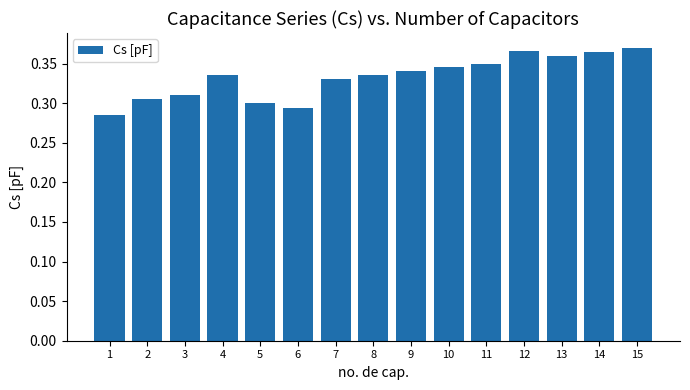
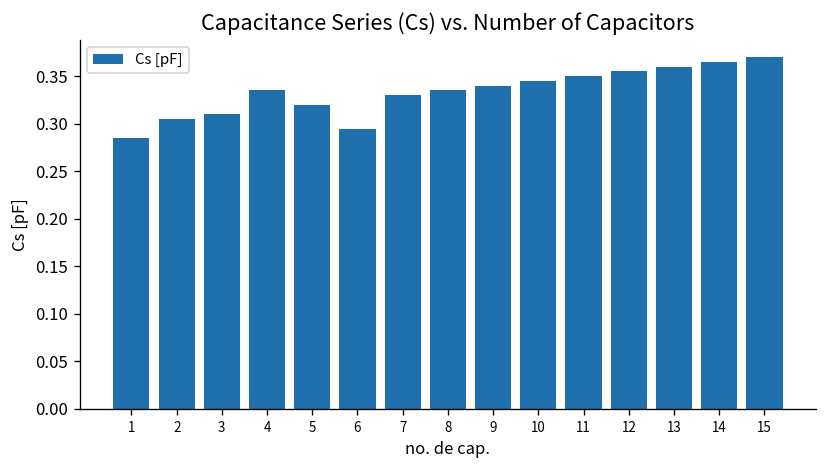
5: 0.30 -> 0.32
12: 0.37 -> 0.36
